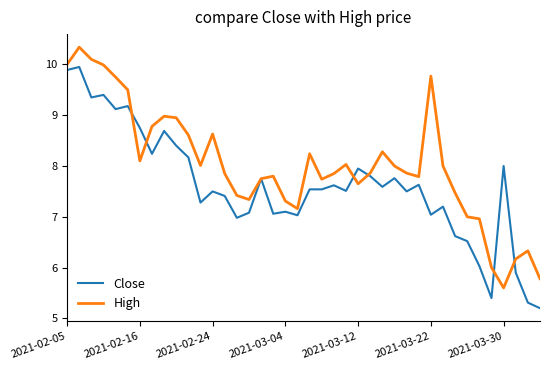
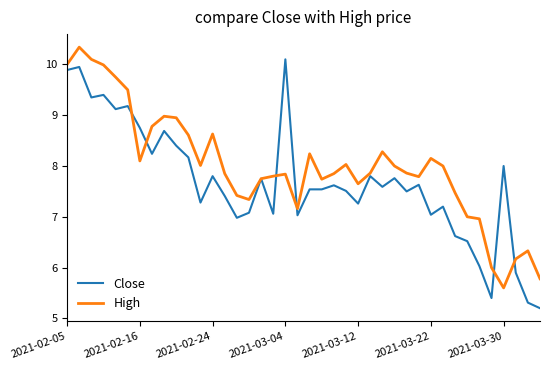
Close, 2021-02-24: 7.5 -> 7.8
Close, 2021-03-04: 7.1 -> 10.1
High, 2021-03-04: 7.3 -> 7.8
Close, 2021-03-12: 8.0 -> 7.3
High, 2021-03-22: 9.8 -> 8.2
